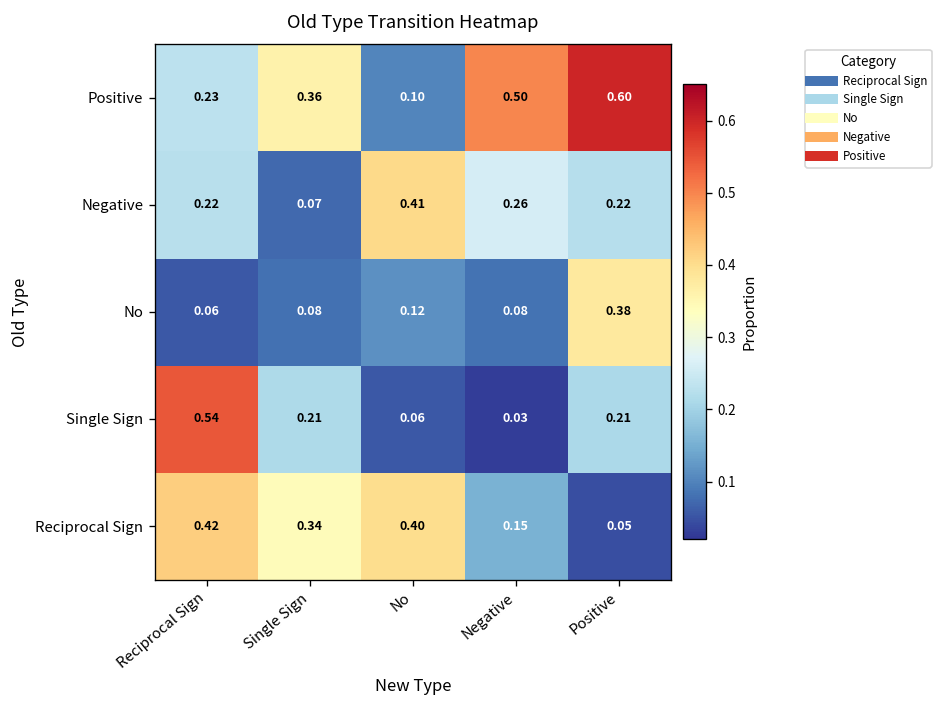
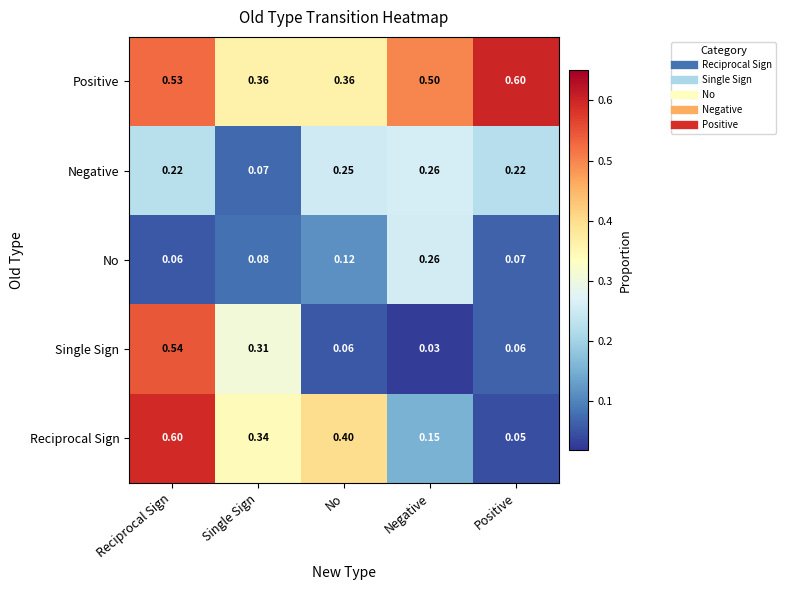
Positive, Reciprocal Sign: 0.23 -> 0.53
Positive, No: 0.10 -> 0.36
Negative, No: 0.41 -> 0.25
No, Negative: 0.08 -> 0.26
No, Positive: 0.38 -> 0.07
Single Sign, Single Sign: 0.21 -> 0.31
Single Sign, Positive: 0.21 -> 0.06
Reciprocal Sign, Reciprocal Sign: 0.42 -> 0.60
